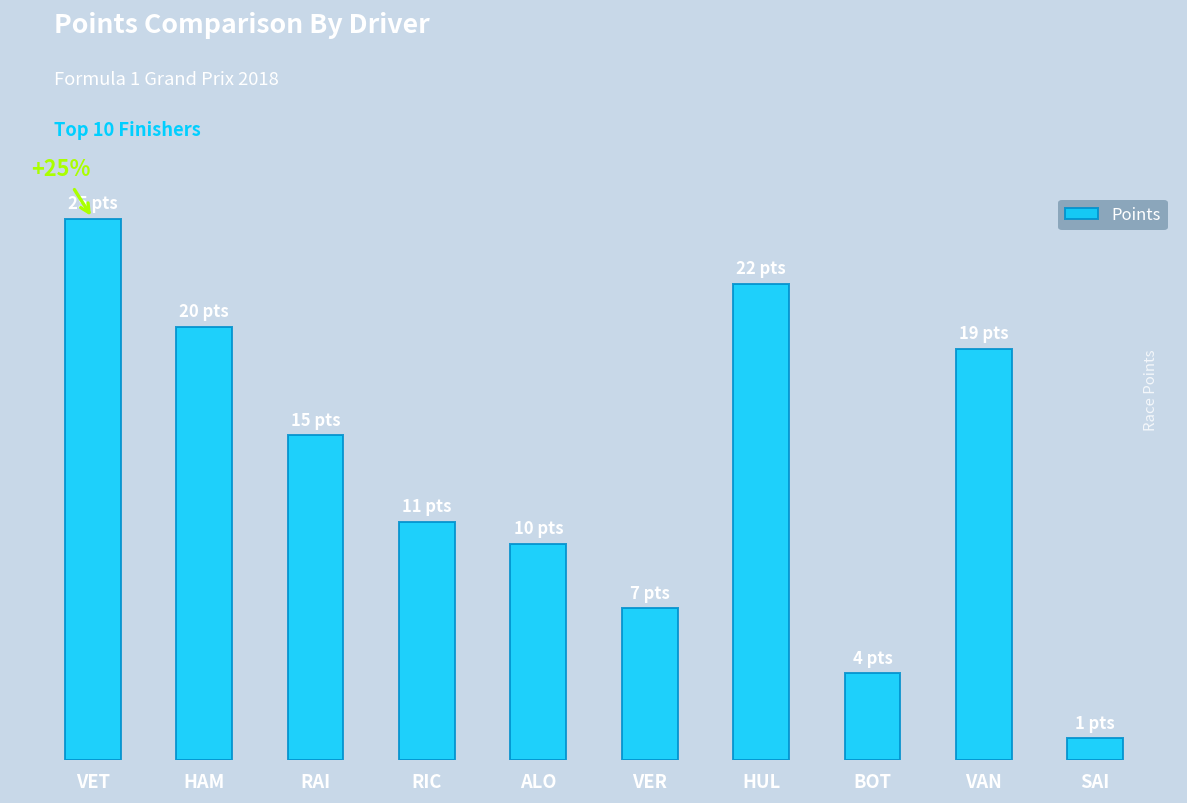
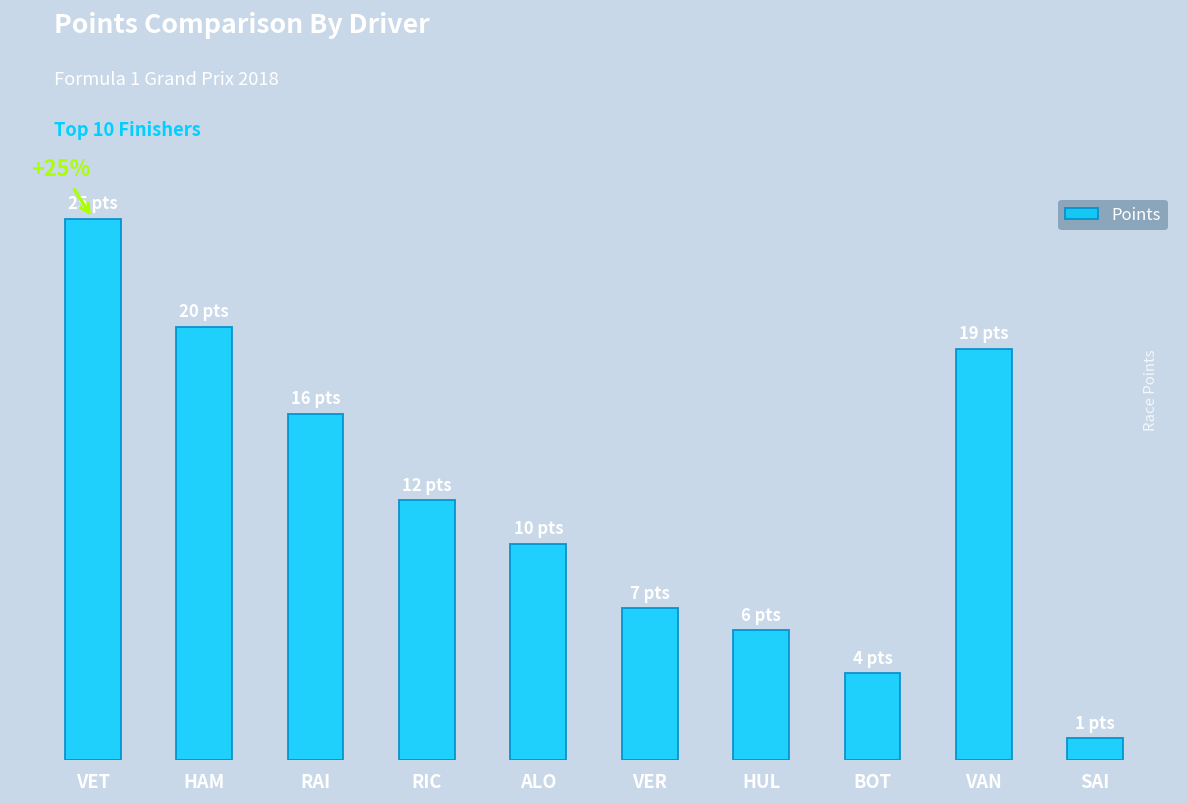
RAI: 15 -> 16
RIC: 11 -> 12
HUL: 22 -> 6
